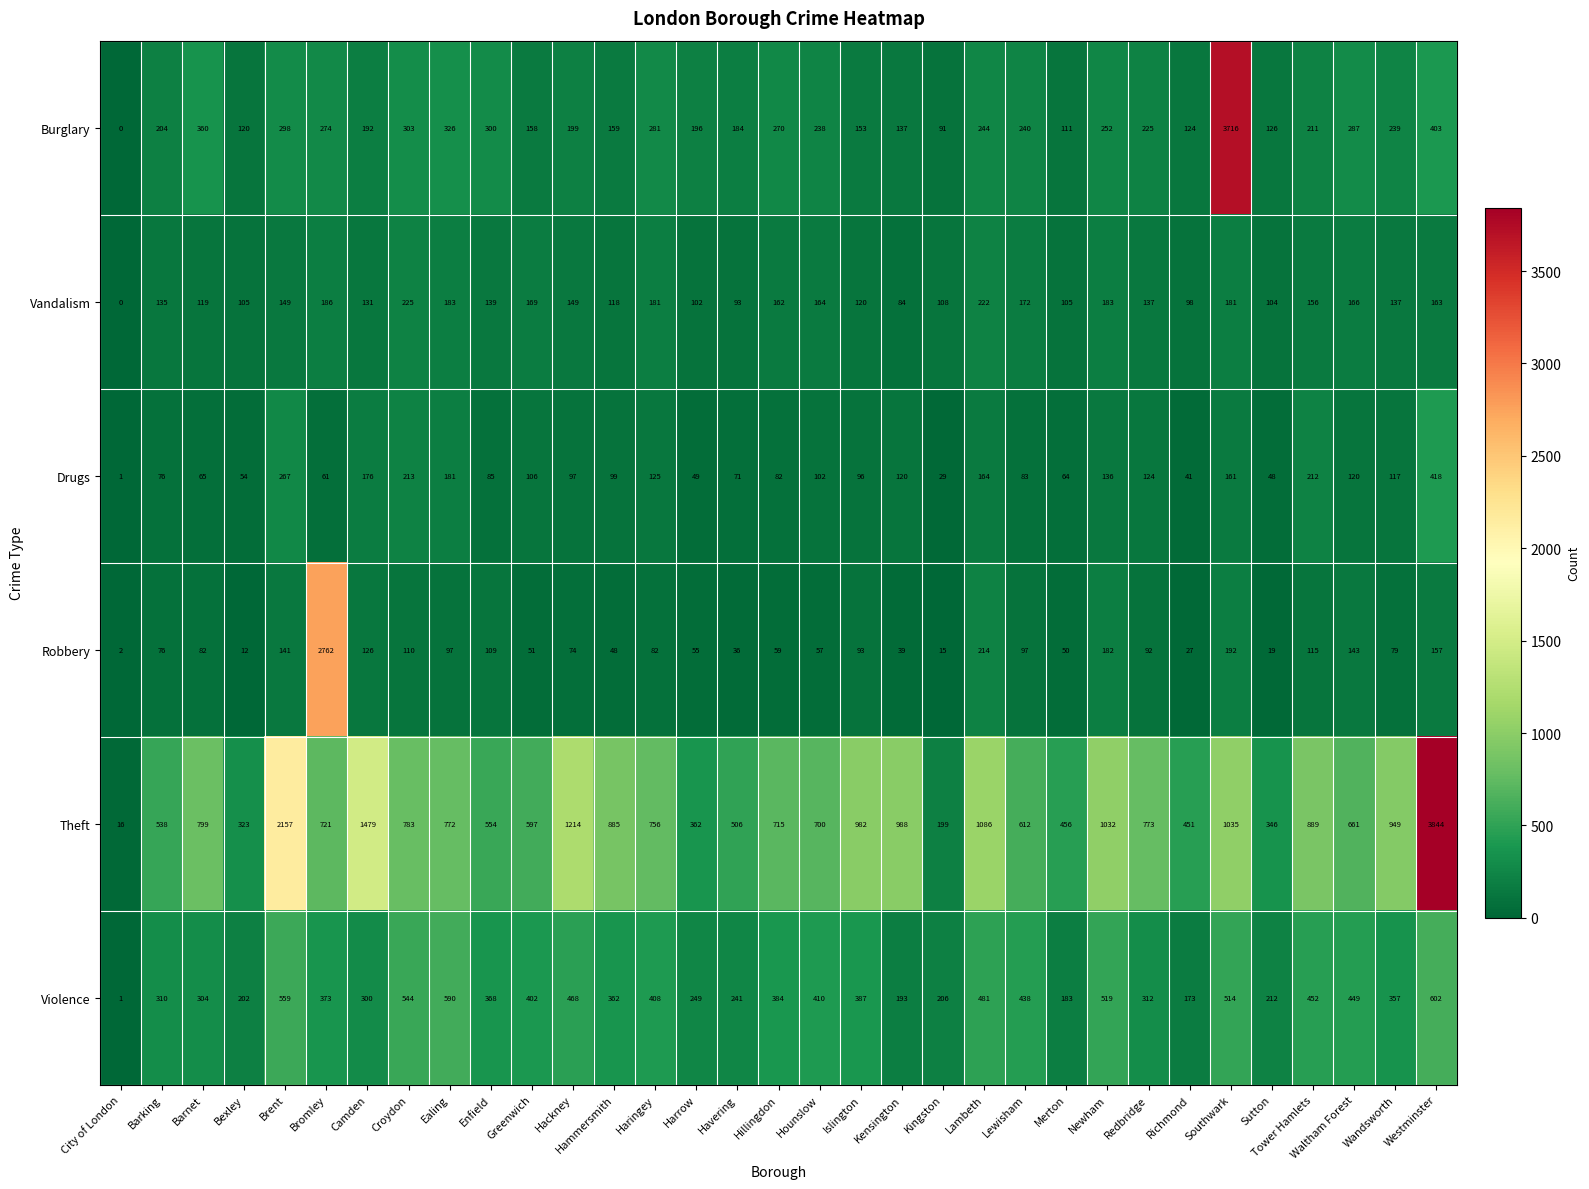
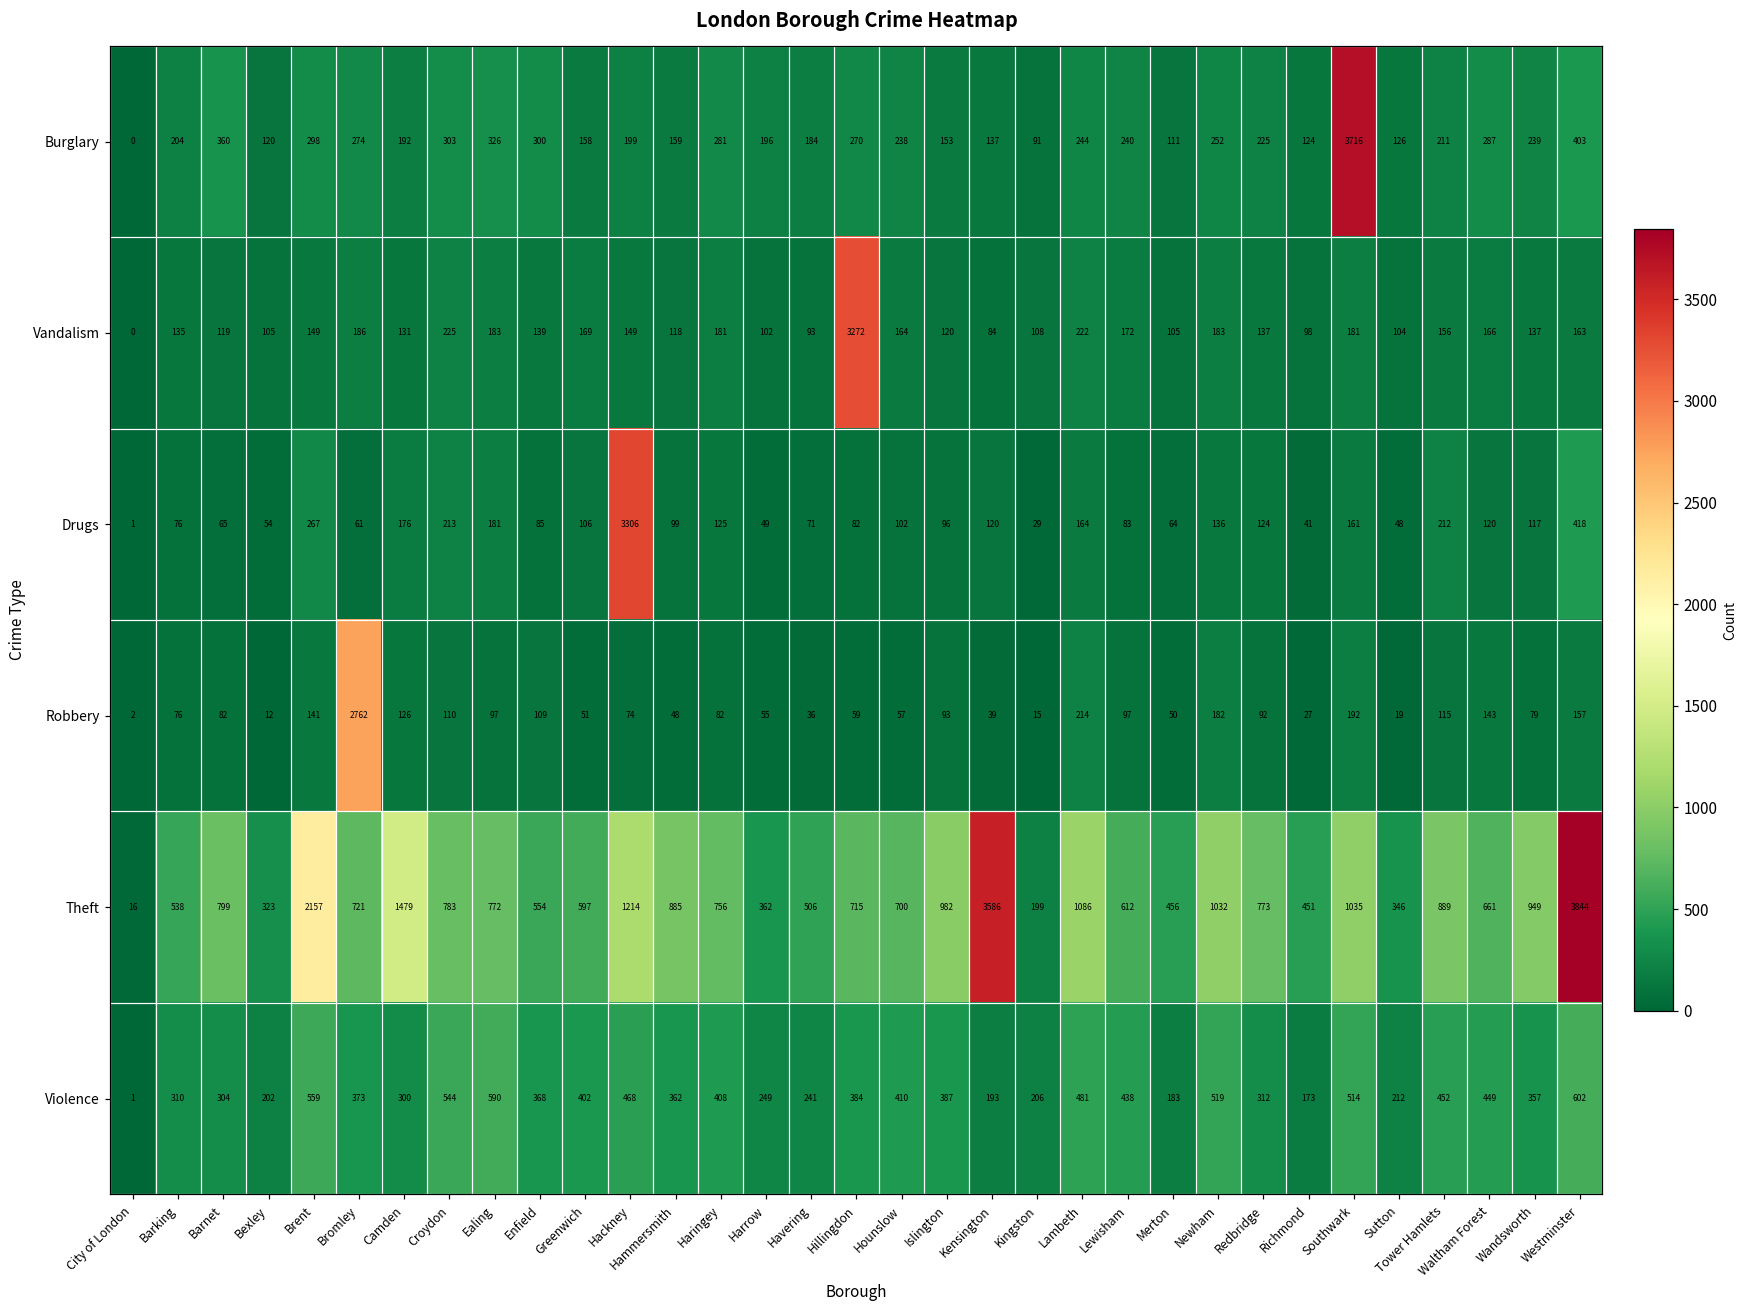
Vandalism, Hillingdon: 162 -> 3272
Drugs, Hackney: 97 -> 3306
Theft, Kensington: 988 -> 3586
